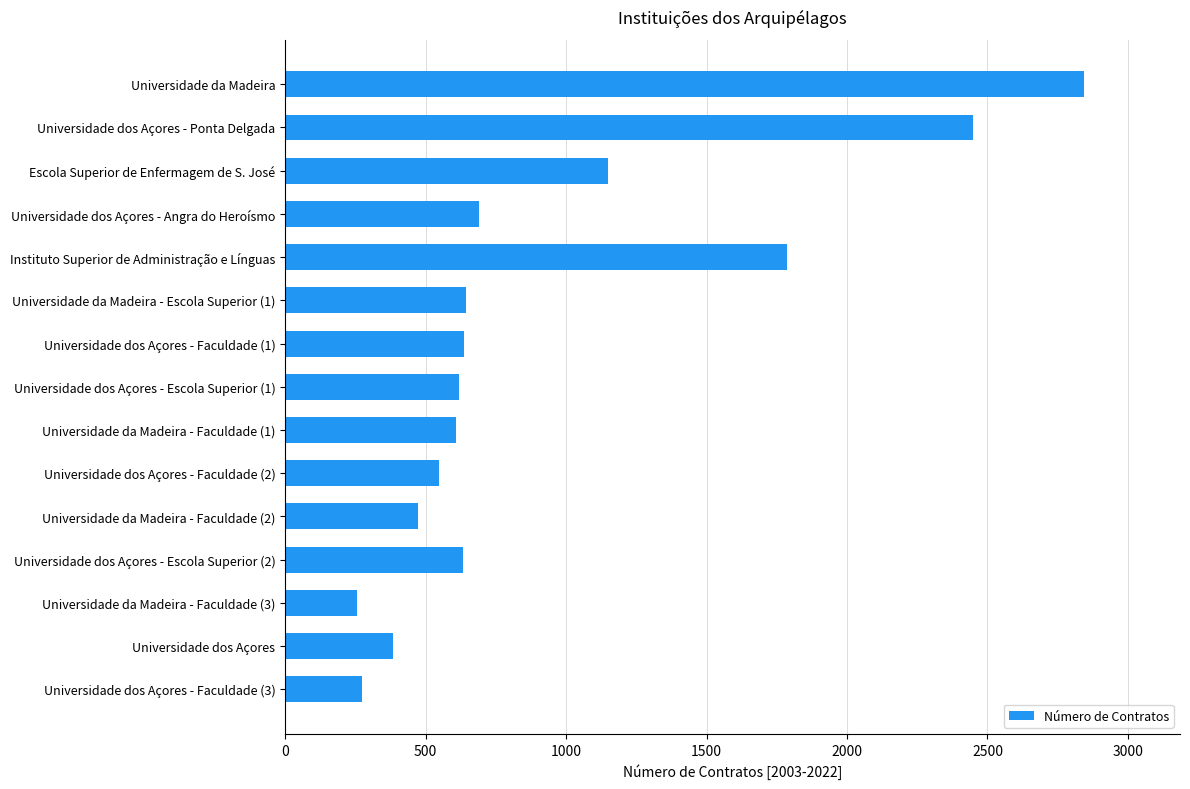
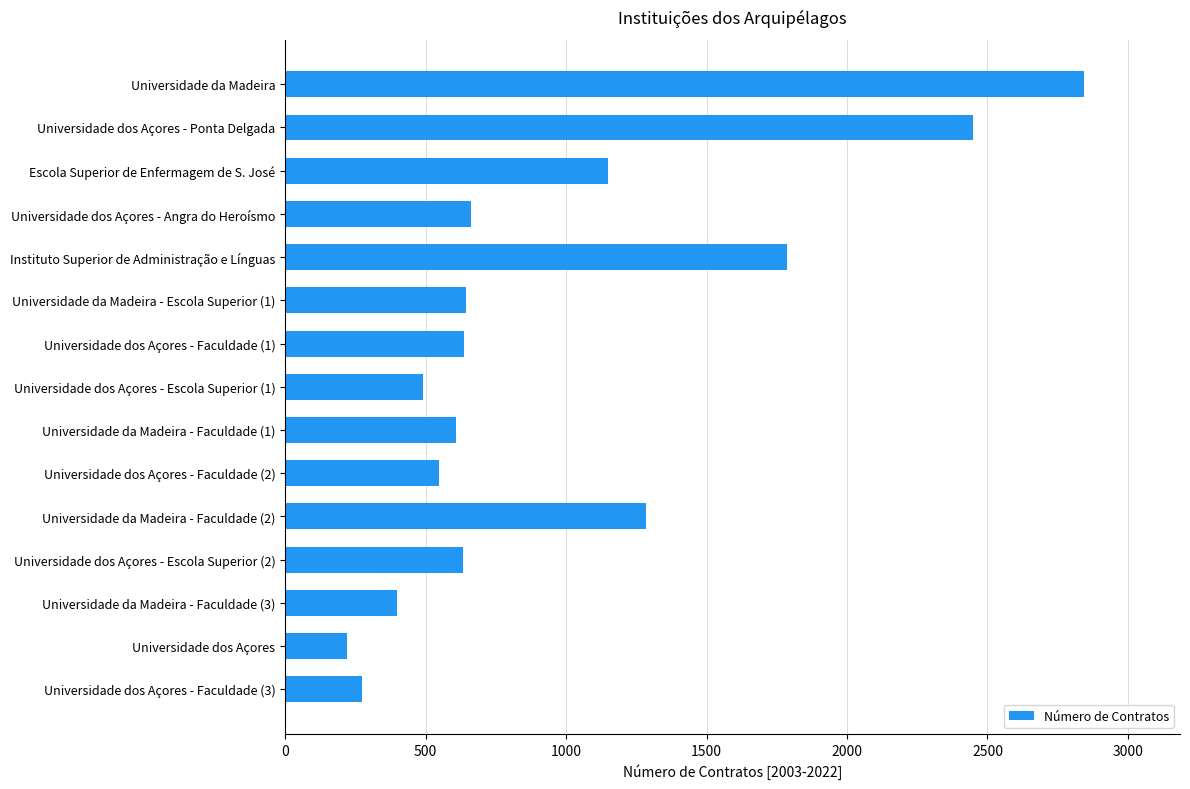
Universidade dos Açores - Angra do Heroísmo: 690 -> 660
Universidade dos Açores - Escola Superior (1): 620 -> 490
Universidade da Madeira - Faculdade (2): 470 -> 1290
Universidade da Madeira - Faculdade (3): 260 -> 400
Universidade dos Açores: 380 -> 220
